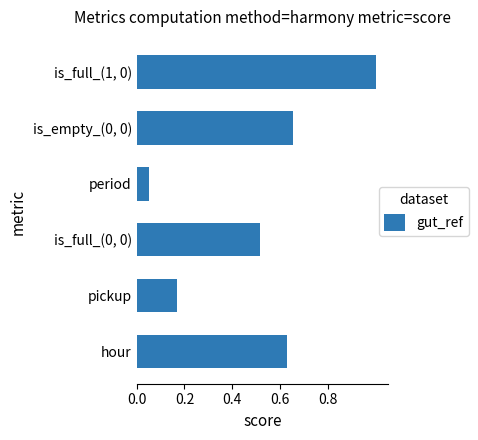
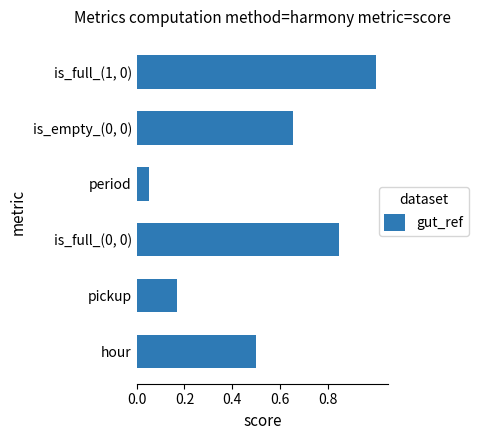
is_full_(0, 0): 0.52 -> 0.84
hour: 0.63 -> 0.50
